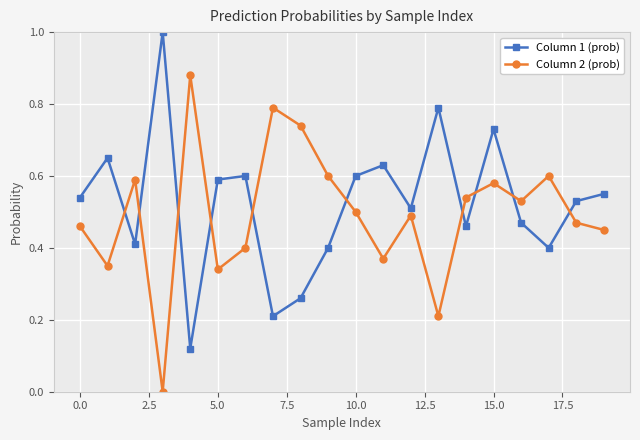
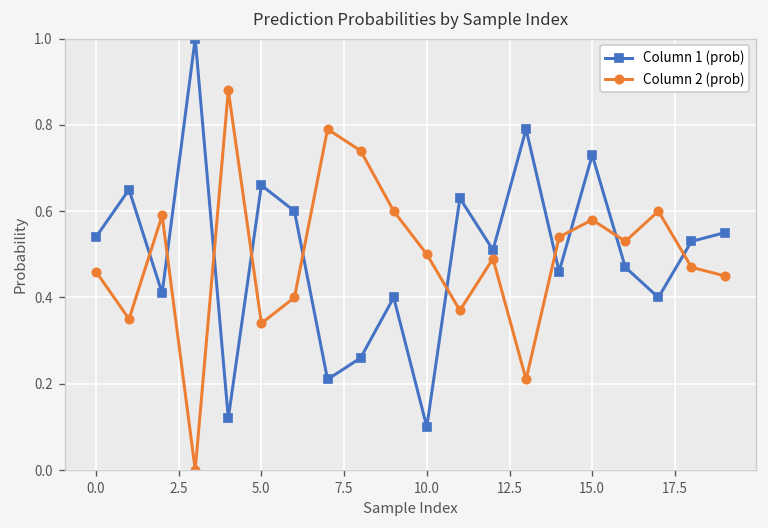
Column 1 (prob), 5.0: 0.59 -> 0.66
Column 1 (prob), 10.0: 0.6 -> 0.1
